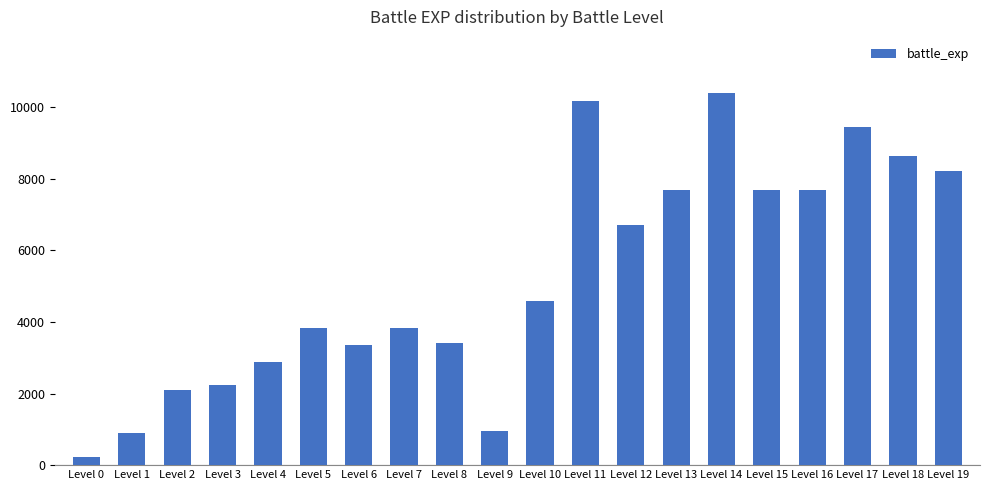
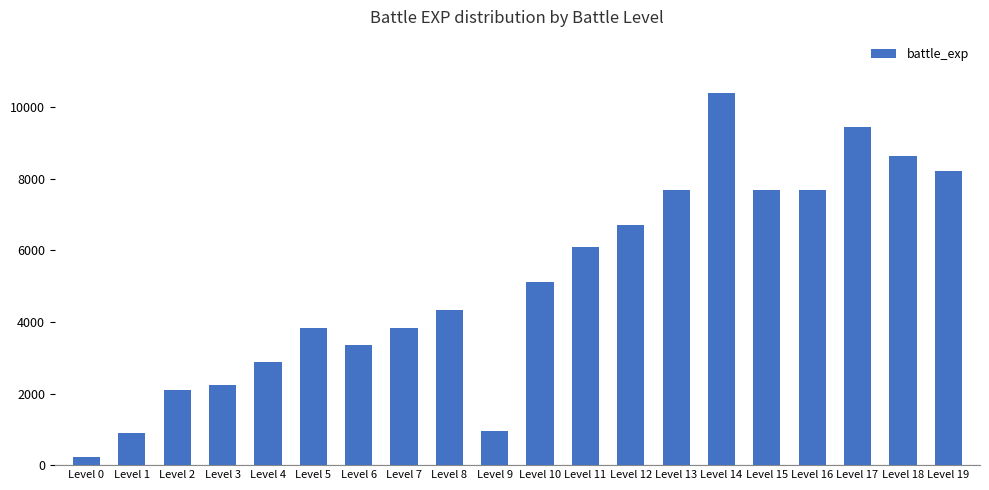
Level 8: 3400 -> 4300
Level 10: 4600 -> 5100
Level 11: 10200 -> 6100
